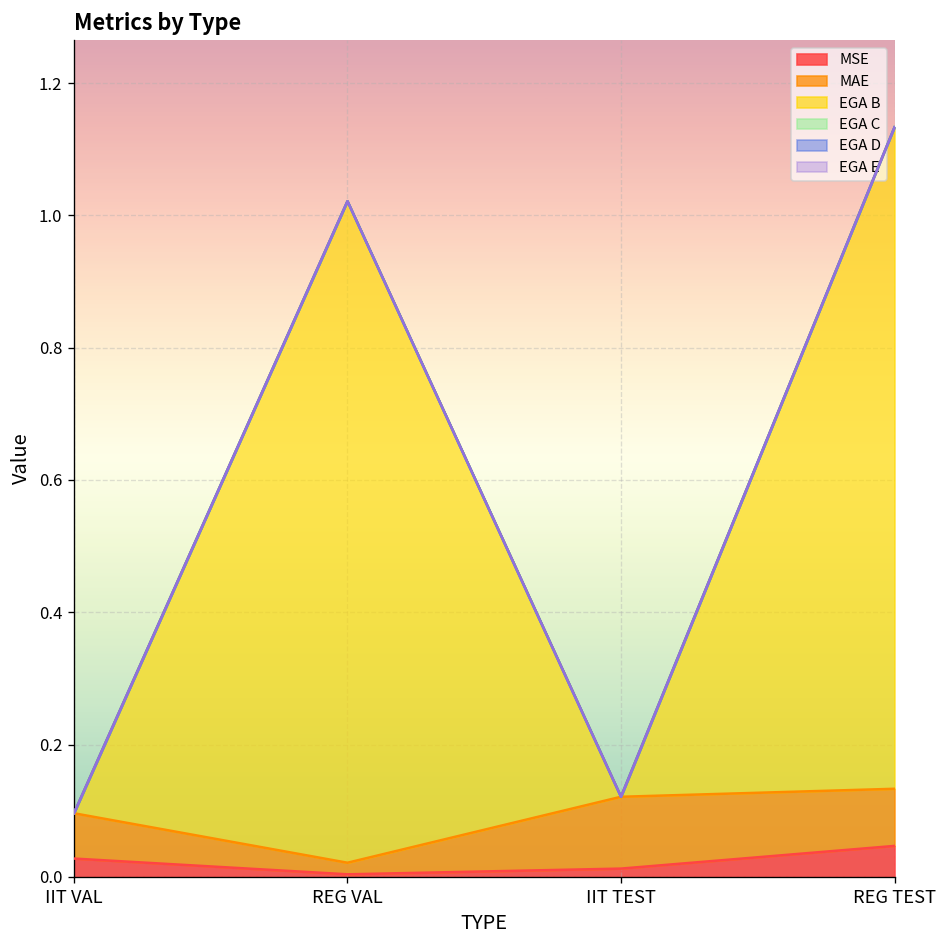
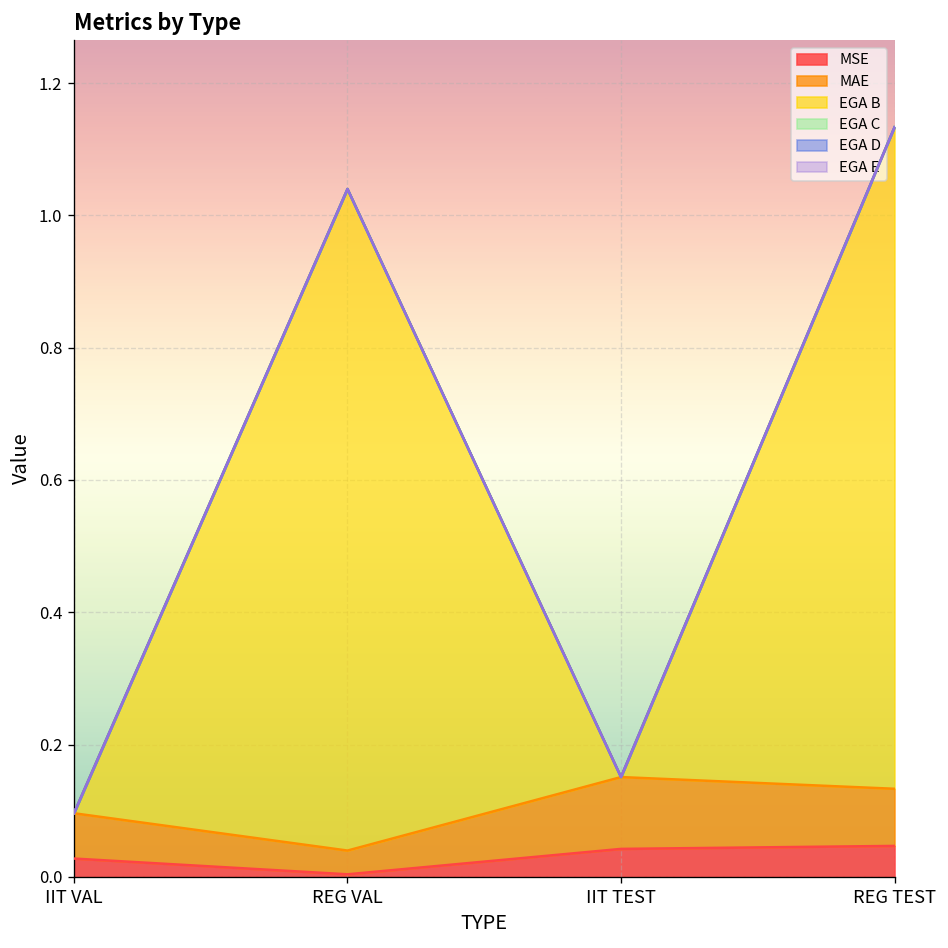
MAE, REG VAL: 0.02 -> 0.04
MSE, IIT TEST: 0.01 -> 0.04
